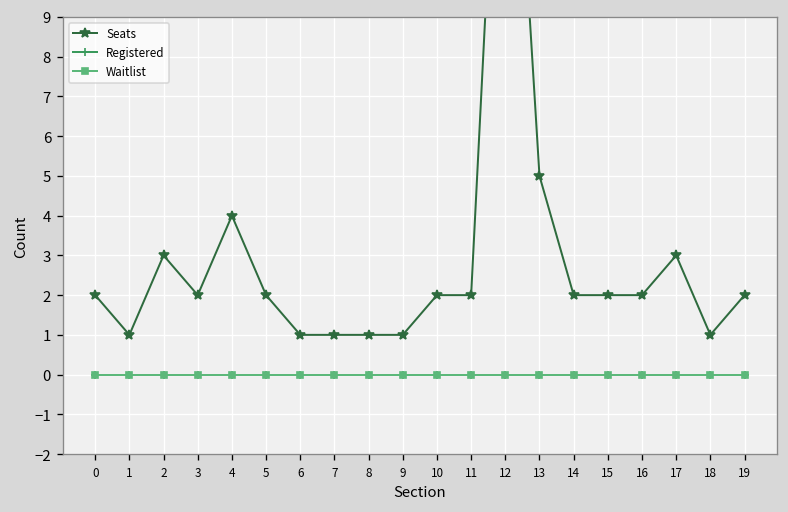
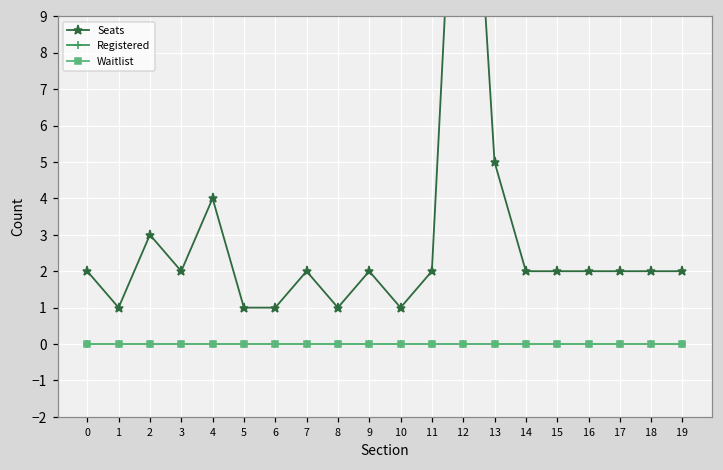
Seats, 5: 2 -> 1
Seats, 7: 1 -> 2
Seats, 9: 1 -> 2
Seats, 10: 2 -> 1
Seats, 17: 3 -> 2
Seats, 18: 1 -> 2
